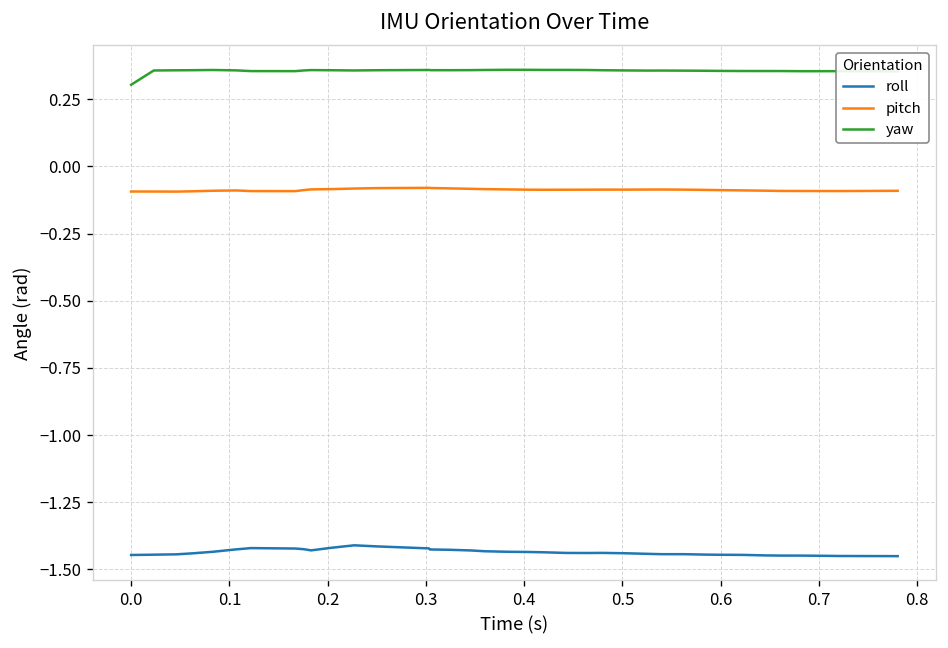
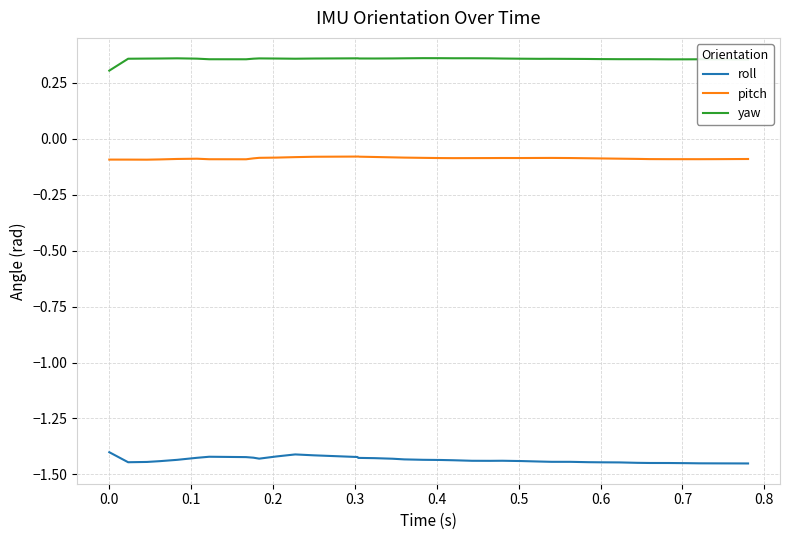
roll, 0.0: -1.45 -> -1.40
